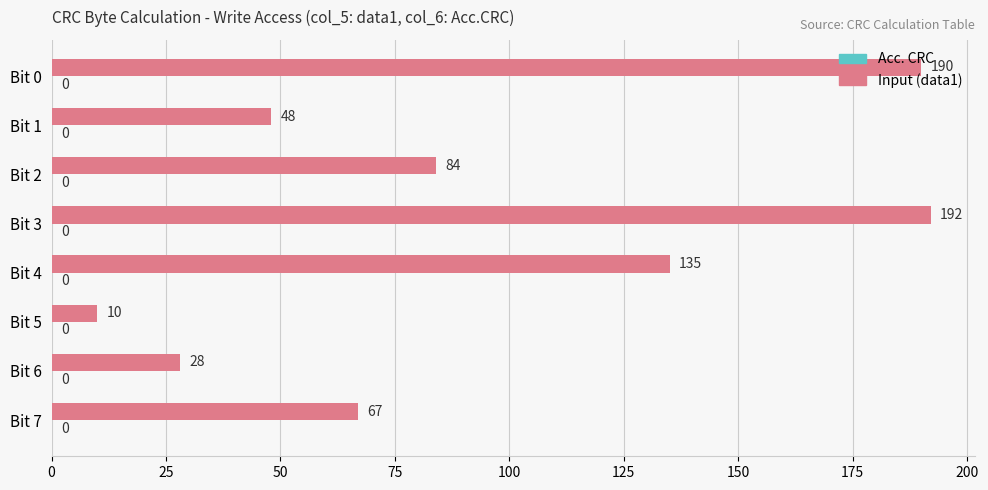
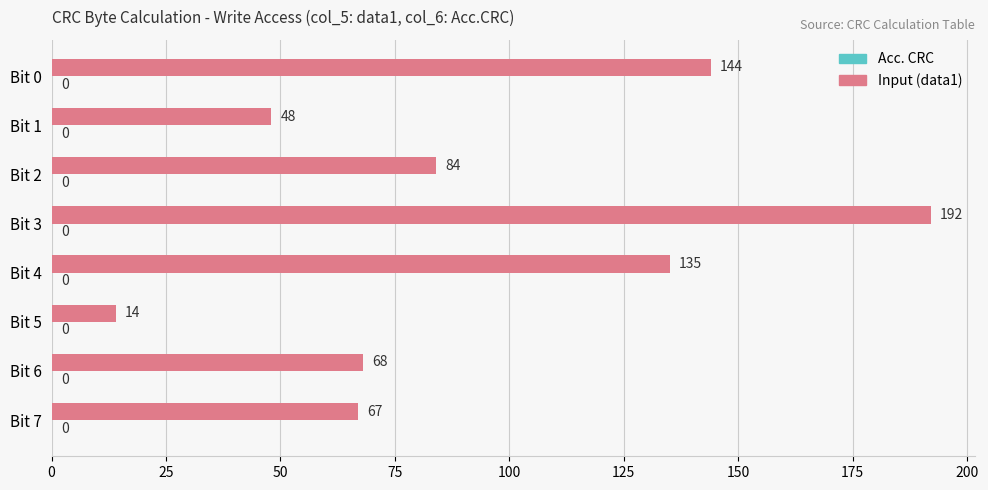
Input (data1), Bit 0: 190 -> 144
Input (data1), Bit 5: 10 -> 14
Input (data1), Bit 6: 28 -> 68
